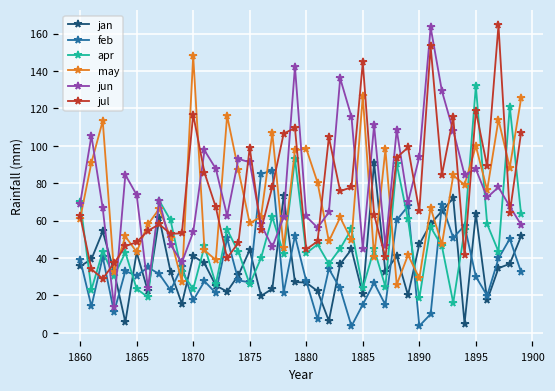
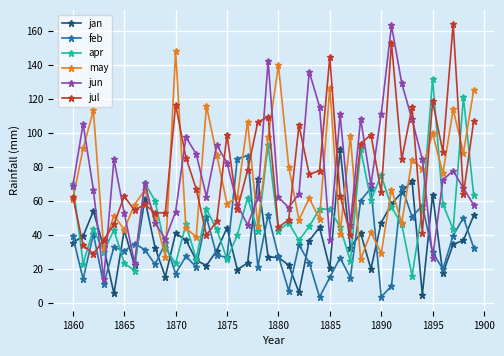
jun, 1865: 74 -> 53
jul, 1865: 48 -> 63
jun, 1875: 91 -> 83
may, 1880: 99 -> 140
apr, 1885: 24 -> 55
jun, 1885: 45 -> 37
apr, 1890: 18 -> 75
jun, 1890: 94 -> 111
jun, 1895: 88 -> 27
